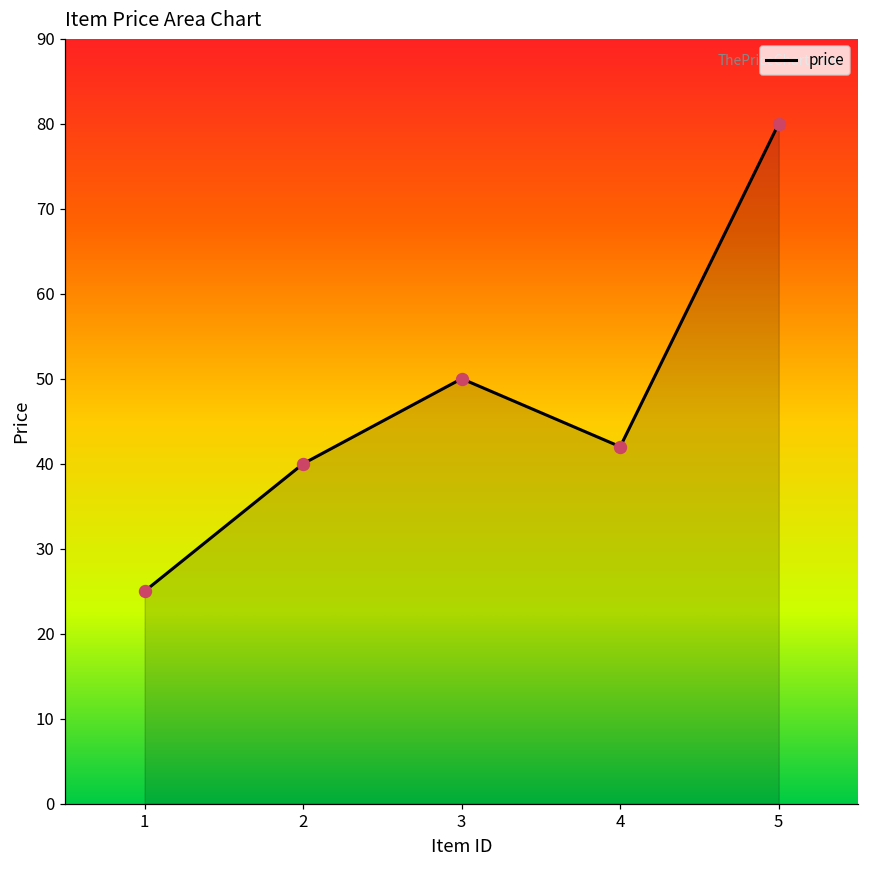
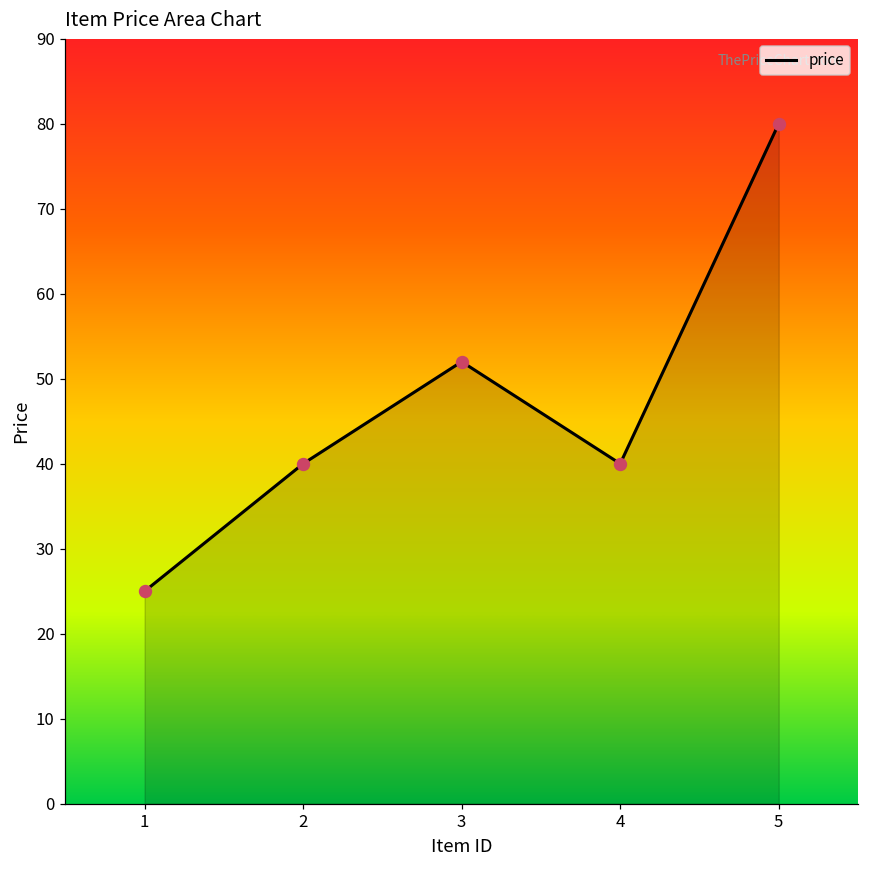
3: 50 -> 52
4: 42 -> 40
